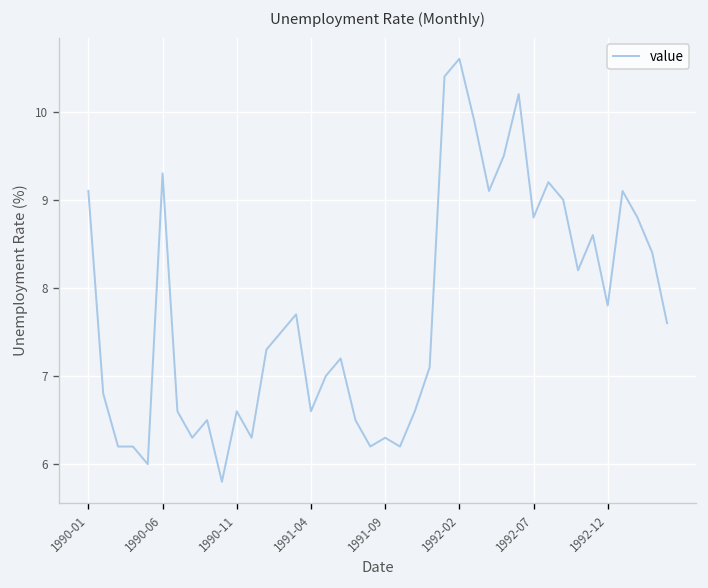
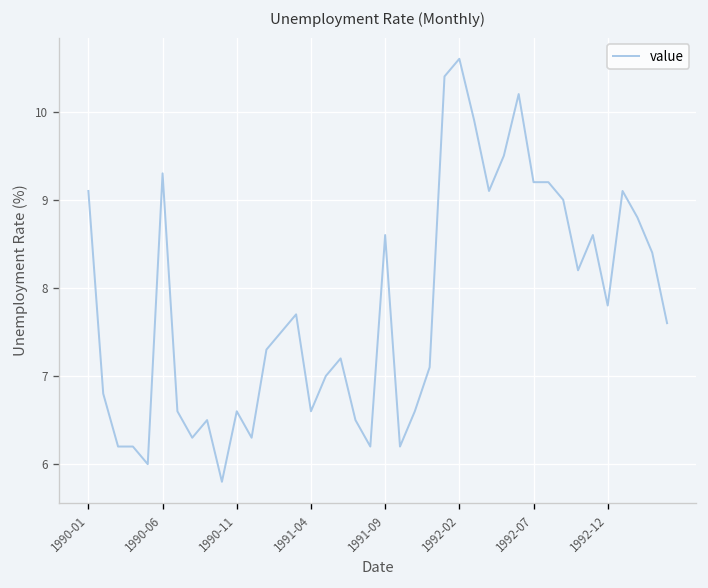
1991-09: 6.3 -> 8.6
1992-07: 8.8 -> 9.2
